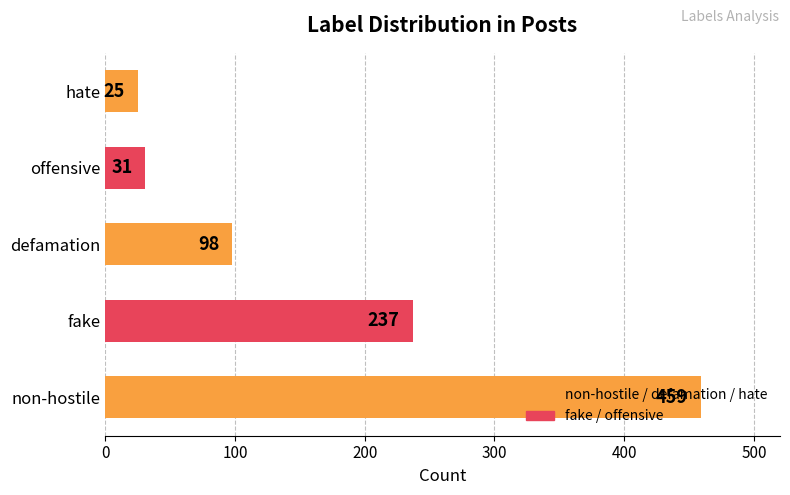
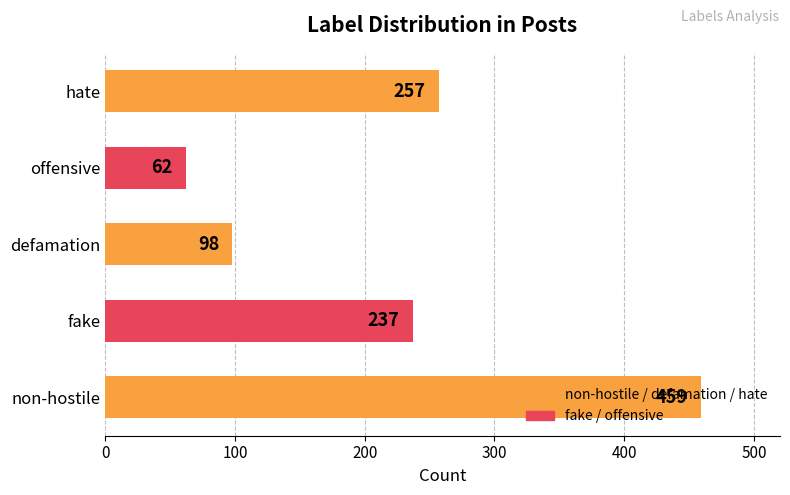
hate: 25 -> 257
offensive: 31 -> 62
